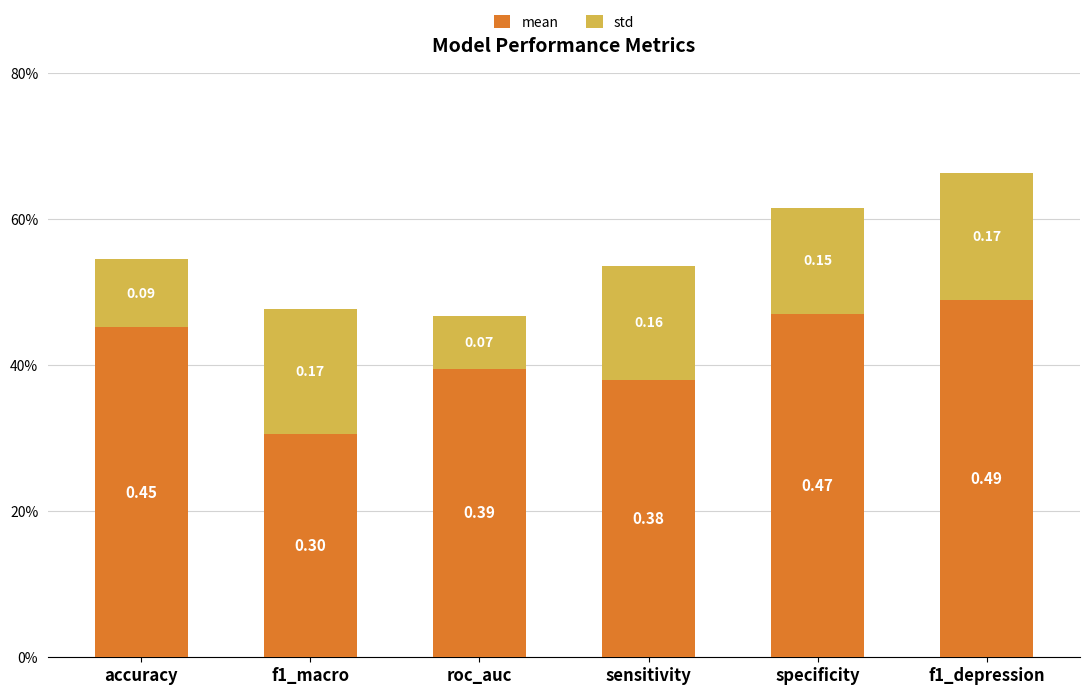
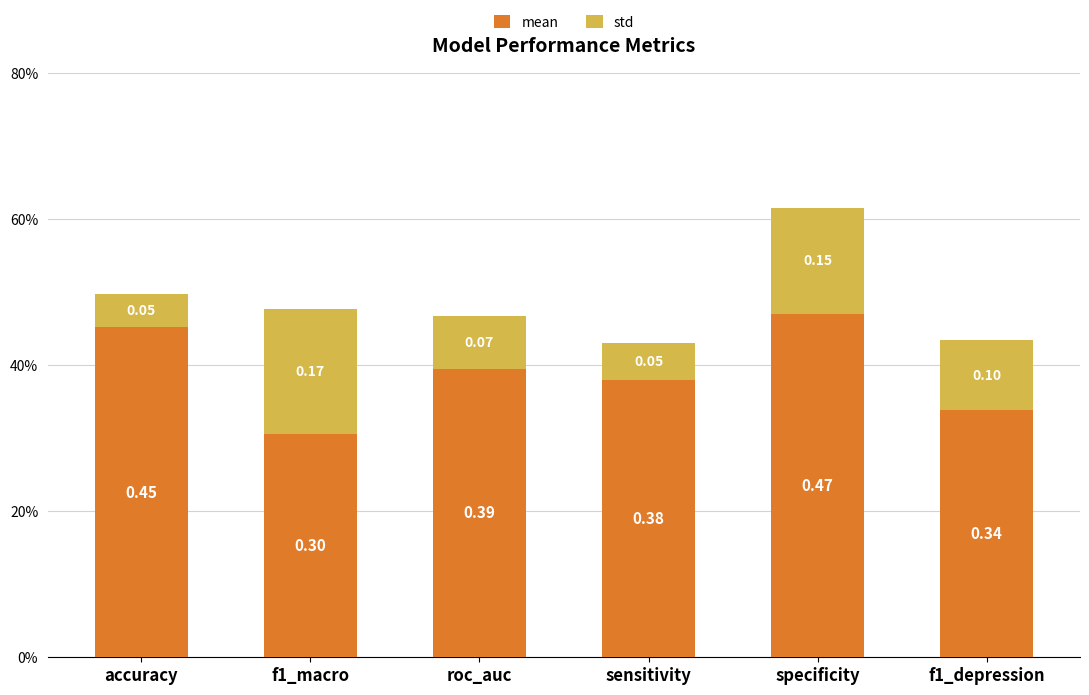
std, accuracy: 0.09 -> 0.05
std, sensitivity: 0.16 -> 0.05
mean, f1_depression: 0.49 -> 0.34
std, f1_depression: 0.17 -> 0.10
